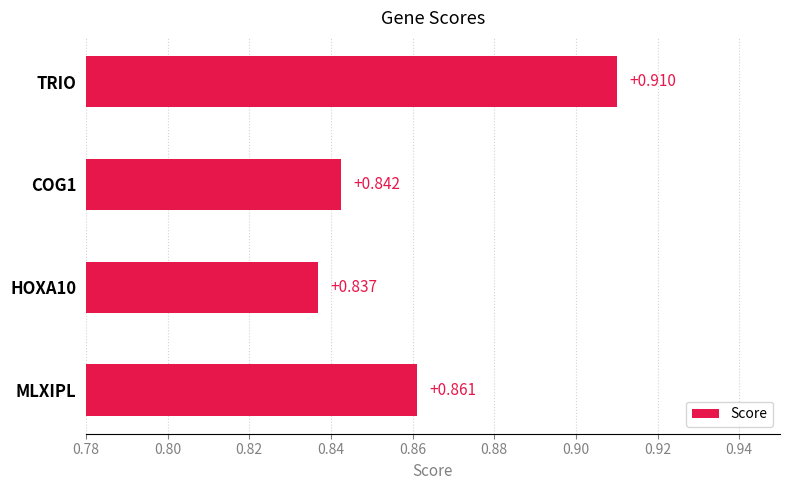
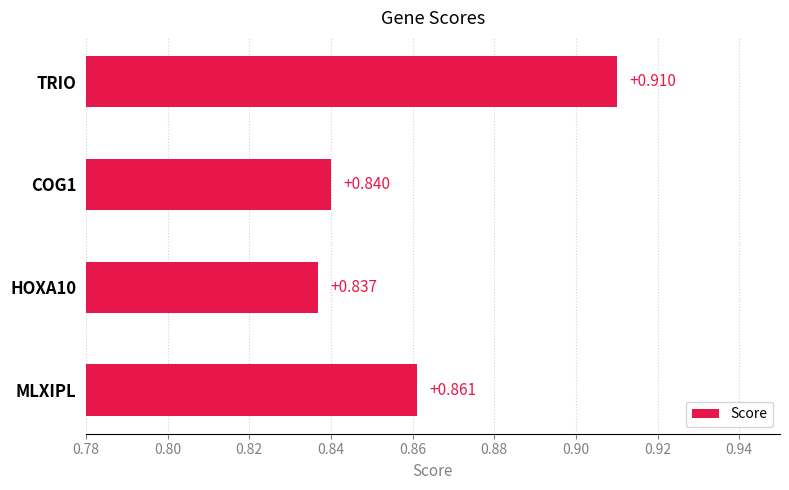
COG1: +0.842 -> +0.840
